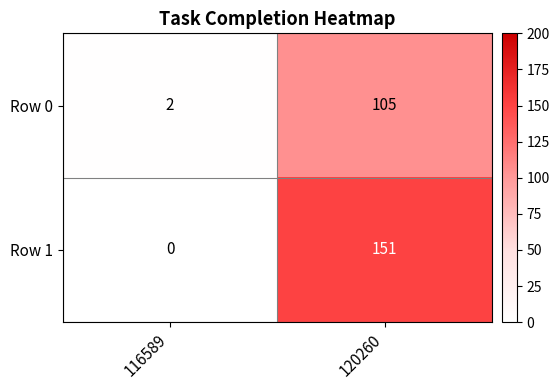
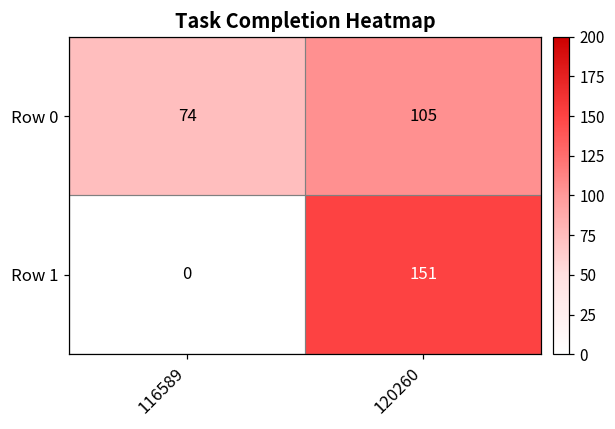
Row 0, 116589: 2 -> 74
